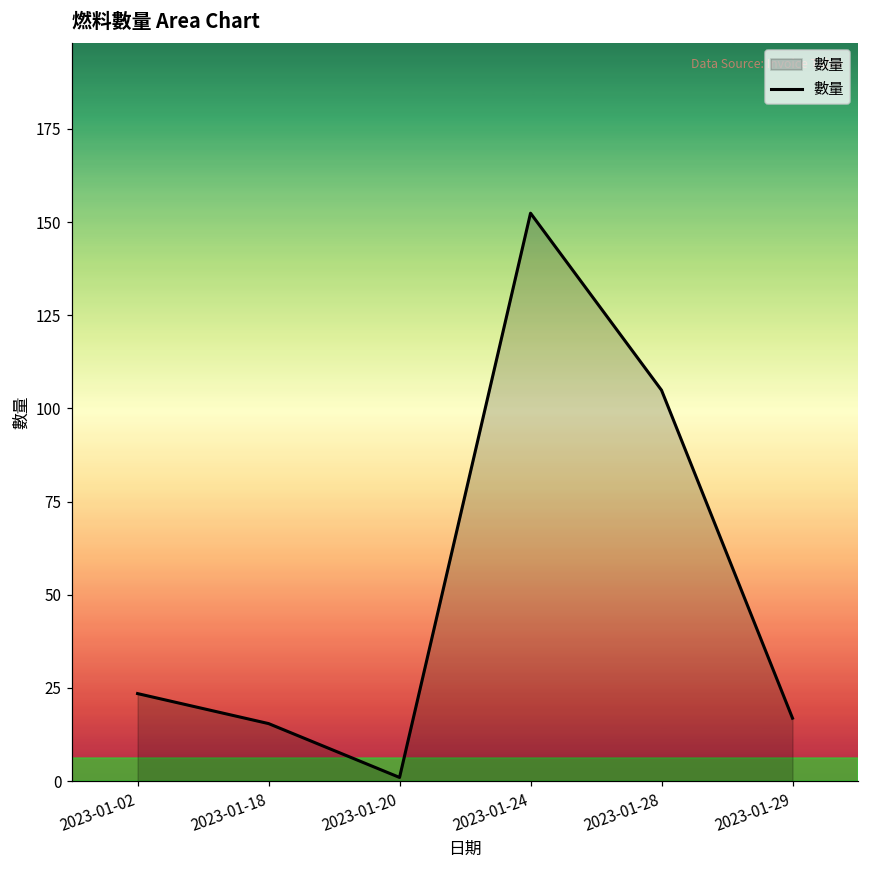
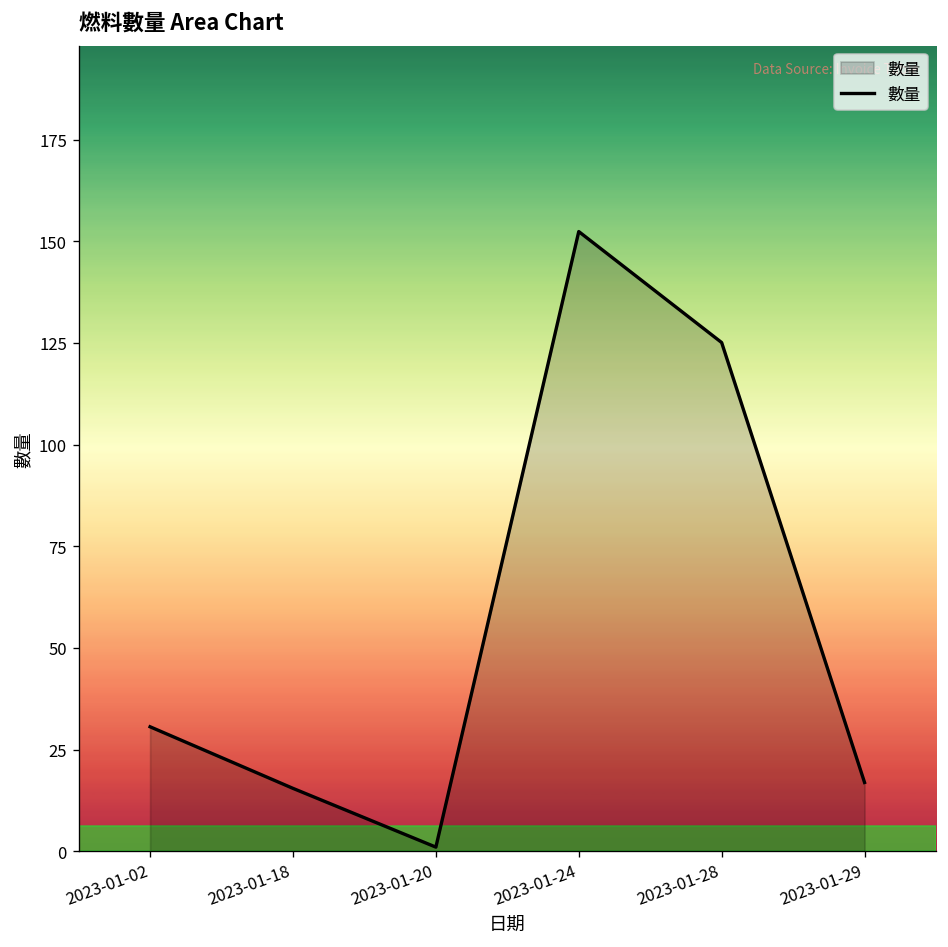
2023-01-02: 24 -> 31
2023-01-28: 105 -> 125
